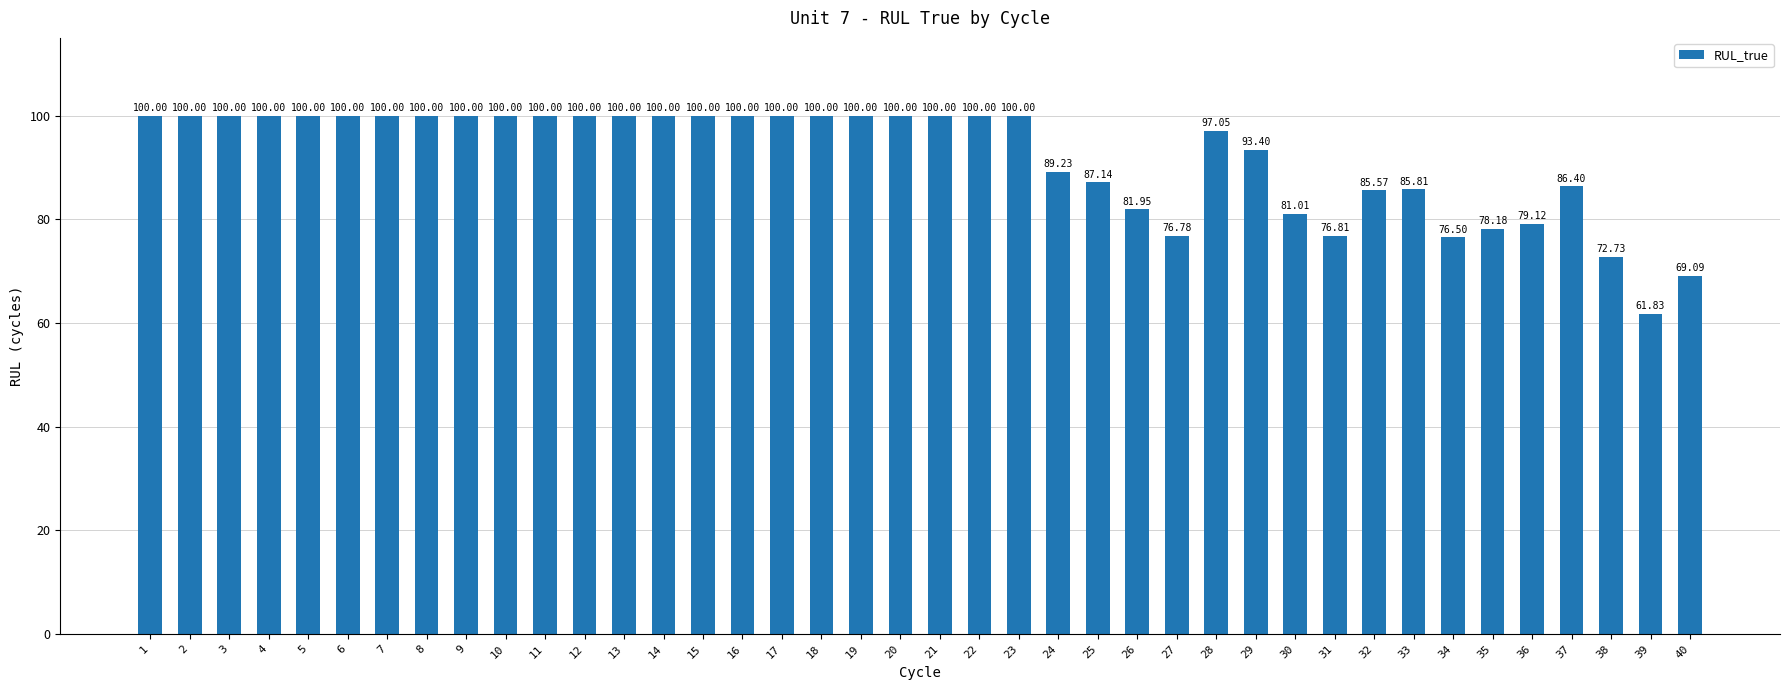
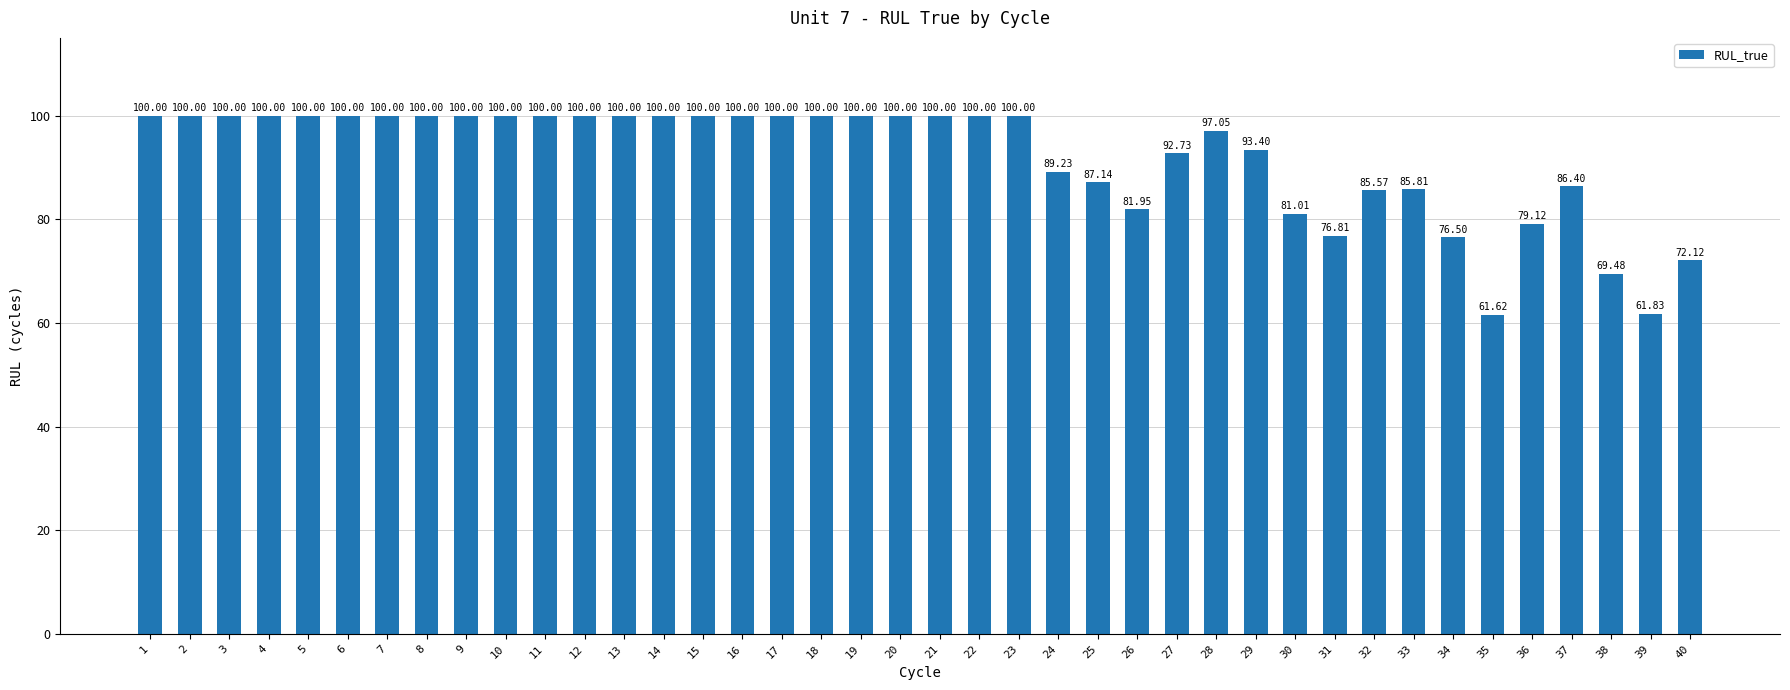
27: 76.78 -> 92.73
35: 78.18 -> 61.62
38: 72.73 -> 69.48
40: 69.09 -> 72.12
